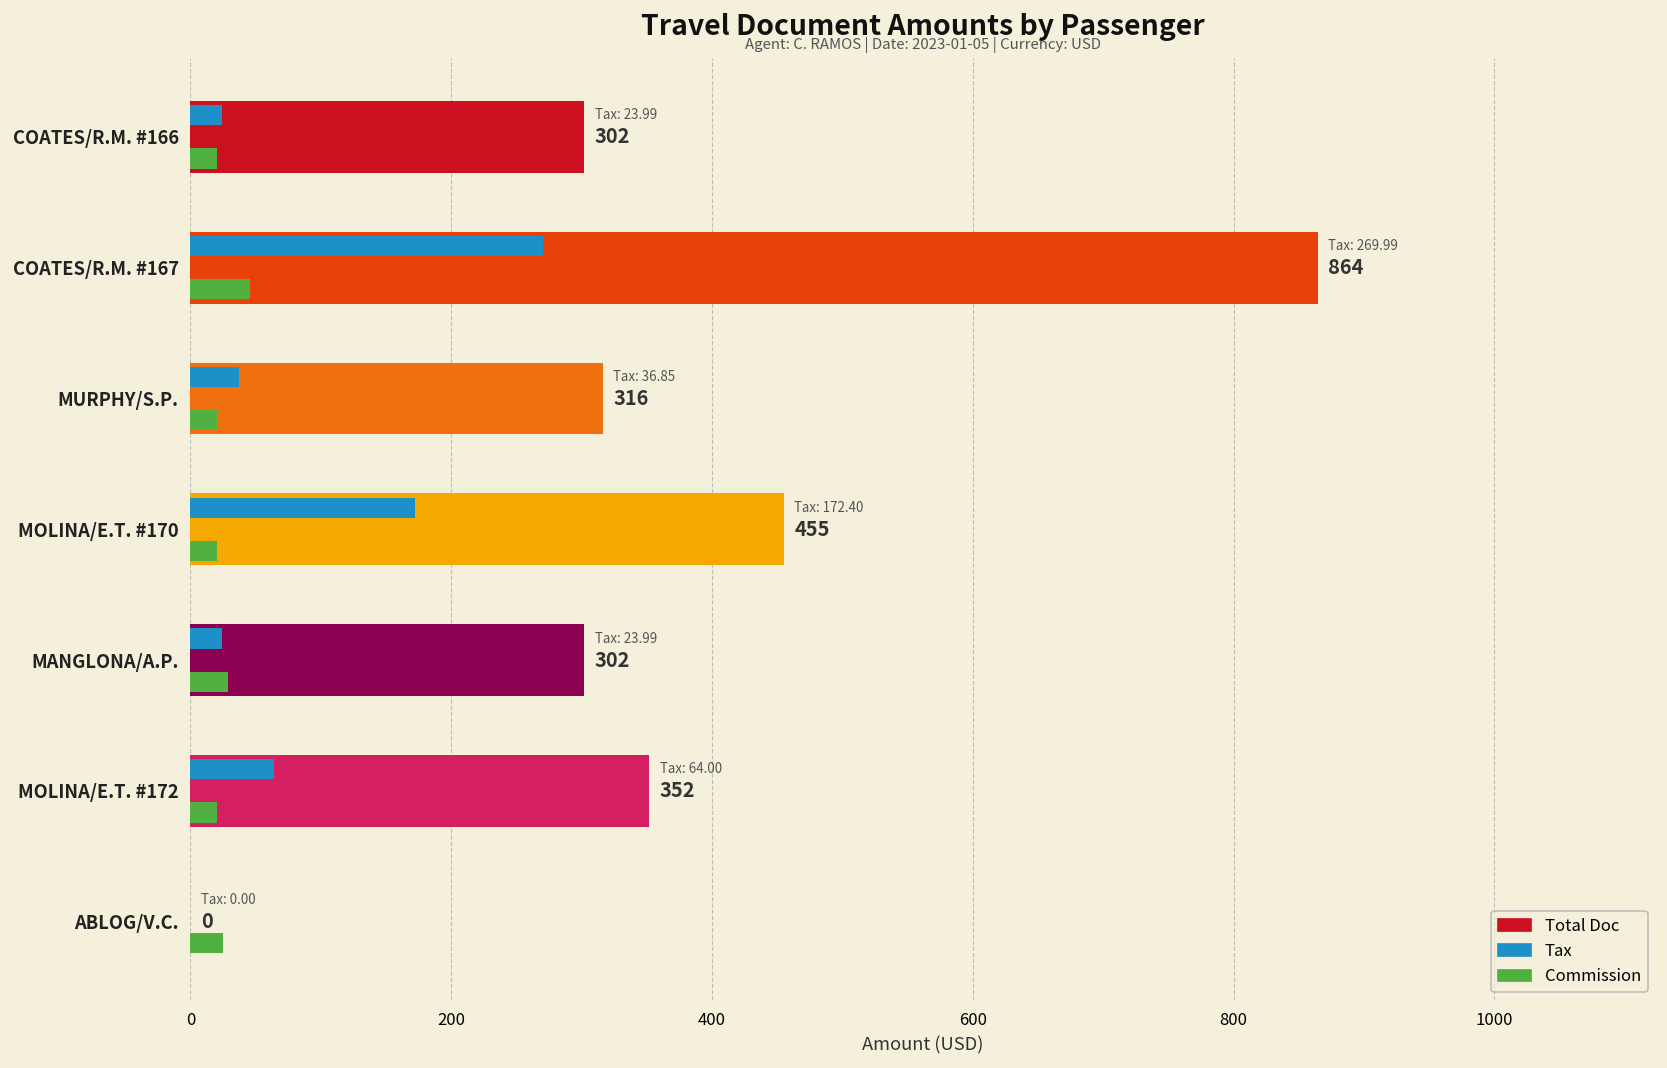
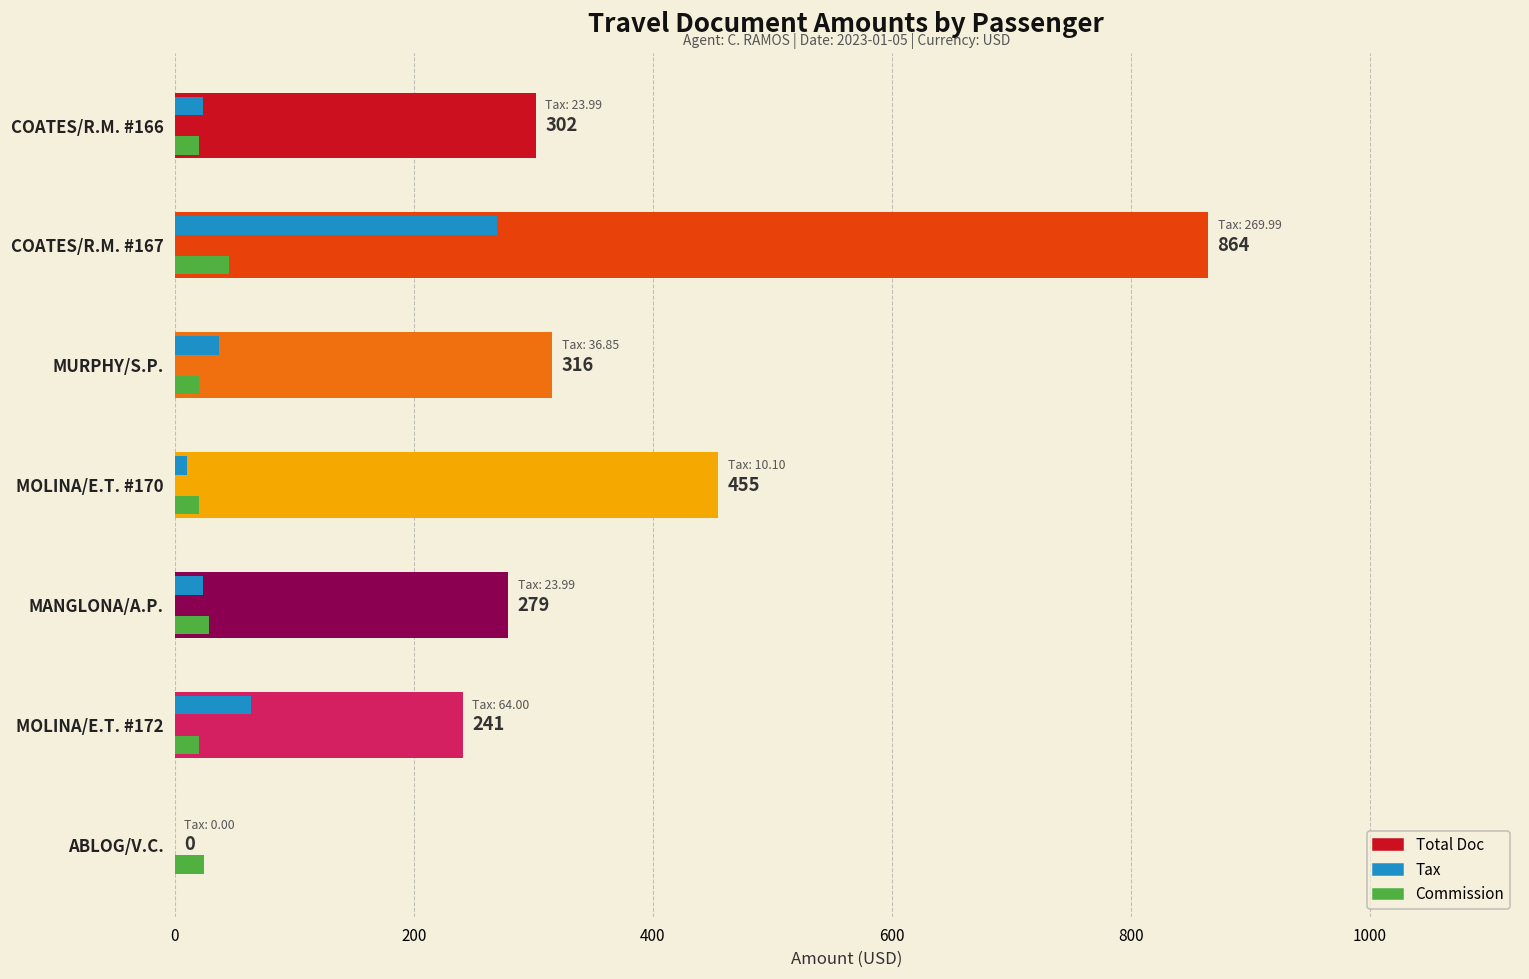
Tax, MOLINA/E.T. #170: 172.40 -> 10.10
Total Doc, MANGLONA/A.P.: 302 -> 279
Total Doc, MOLINA/E.T. #172: 352 -> 241
